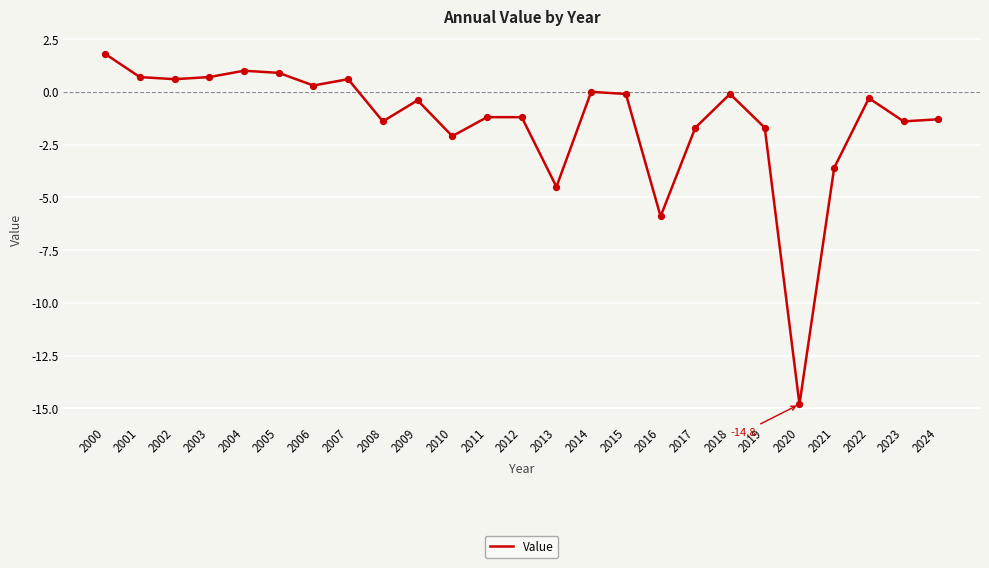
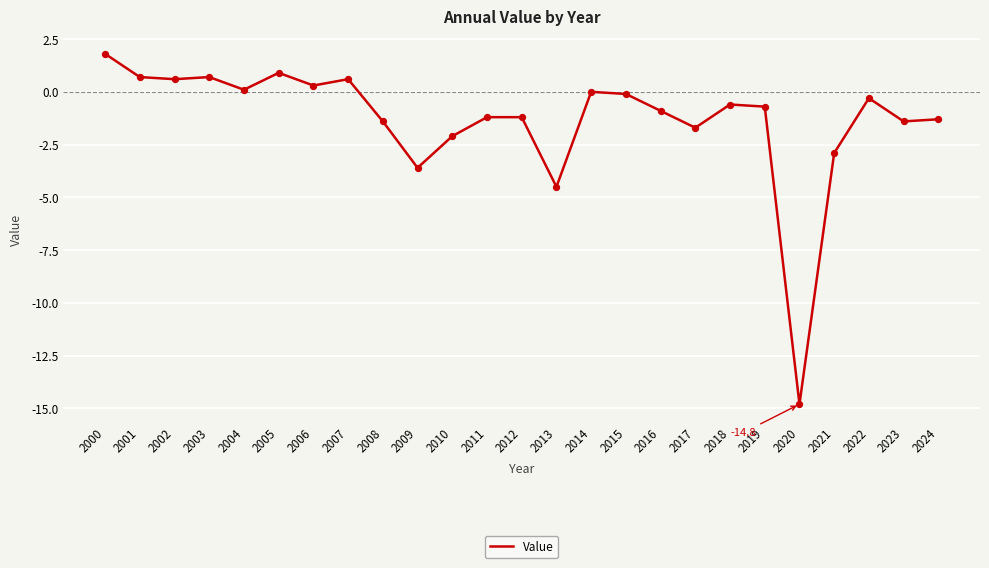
2004: 1.0 -> 0.1
2009: -0.4 -> -3.6
2016: -5.9 -> -0.9
2018: -0.1 -> -0.6
2019: -1.7 -> -0.7
2021: -3.6 -> -2.9
